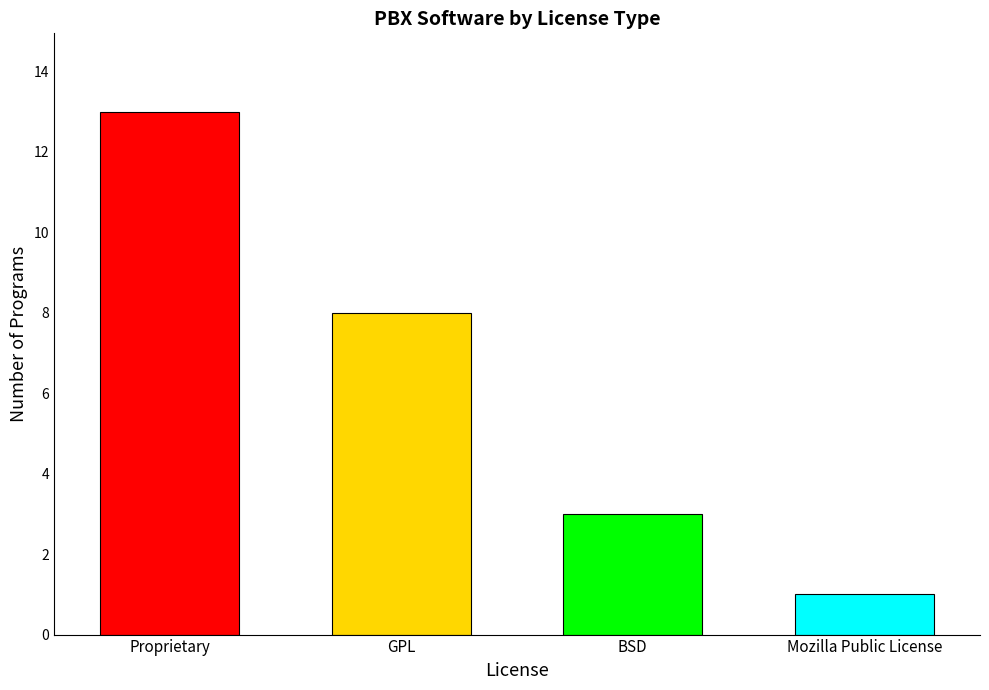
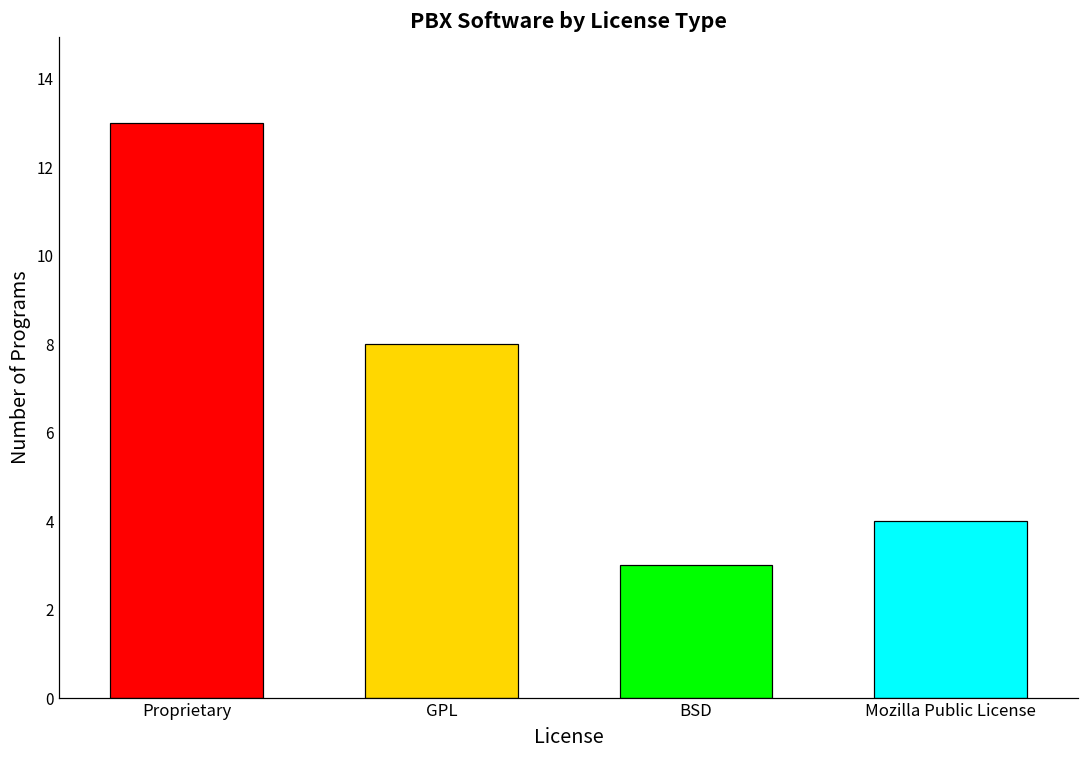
Mozilla Public License: 1 -> 4
